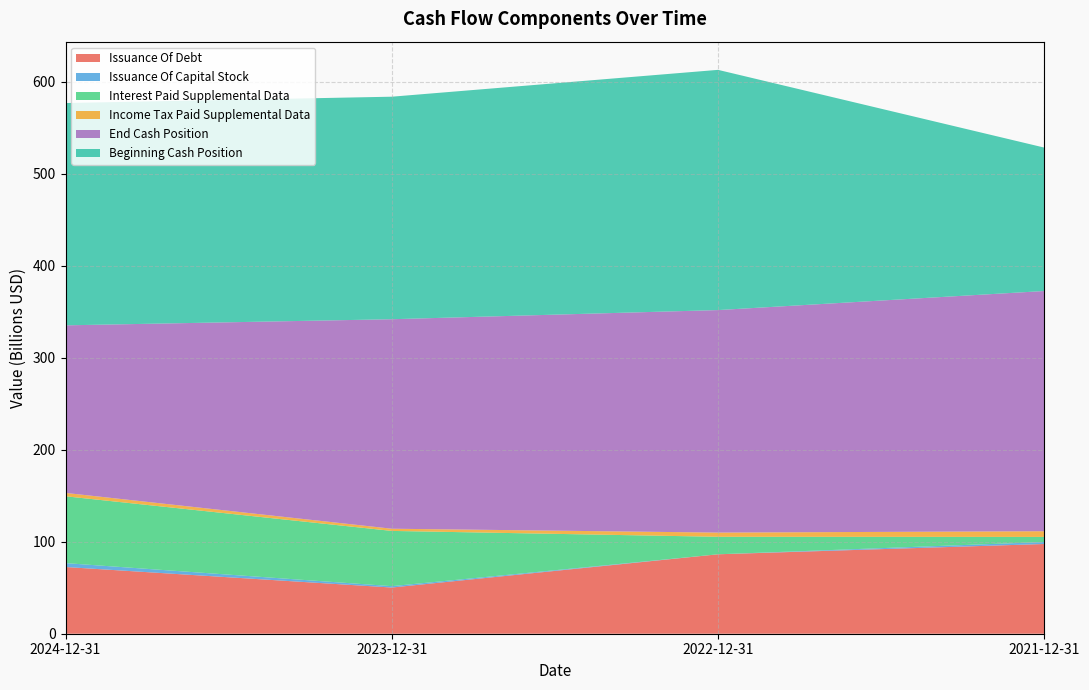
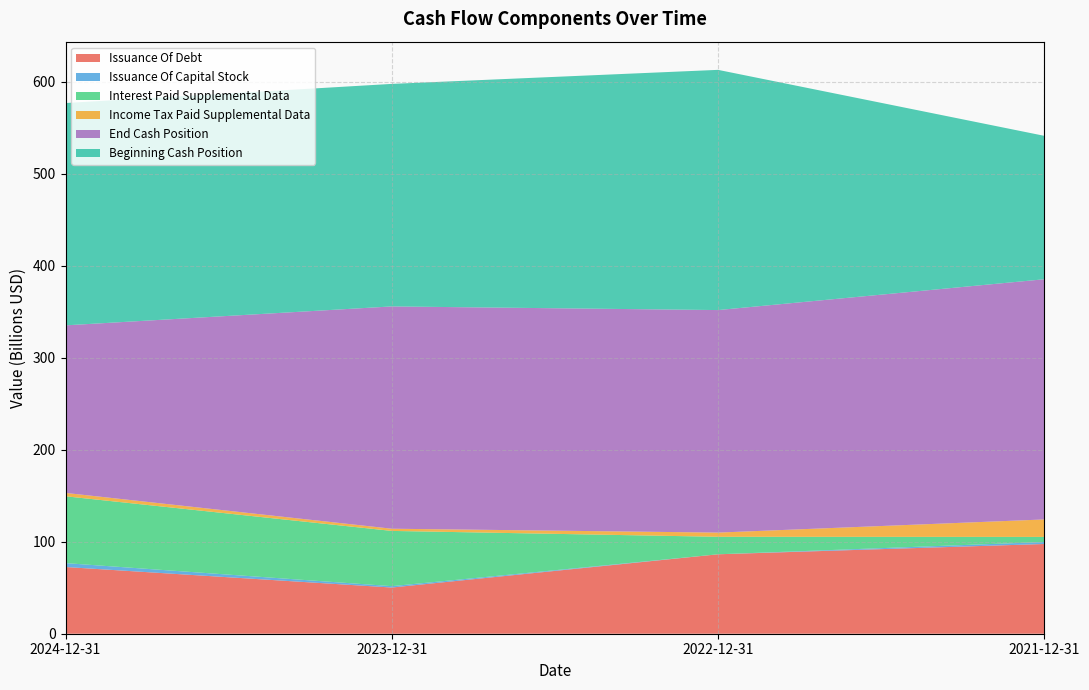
End Cash Position, 2023-12-31: 230 -> 240
Income Tax Paid Supplemental Data, 2021-12-31: 10 -> 20
